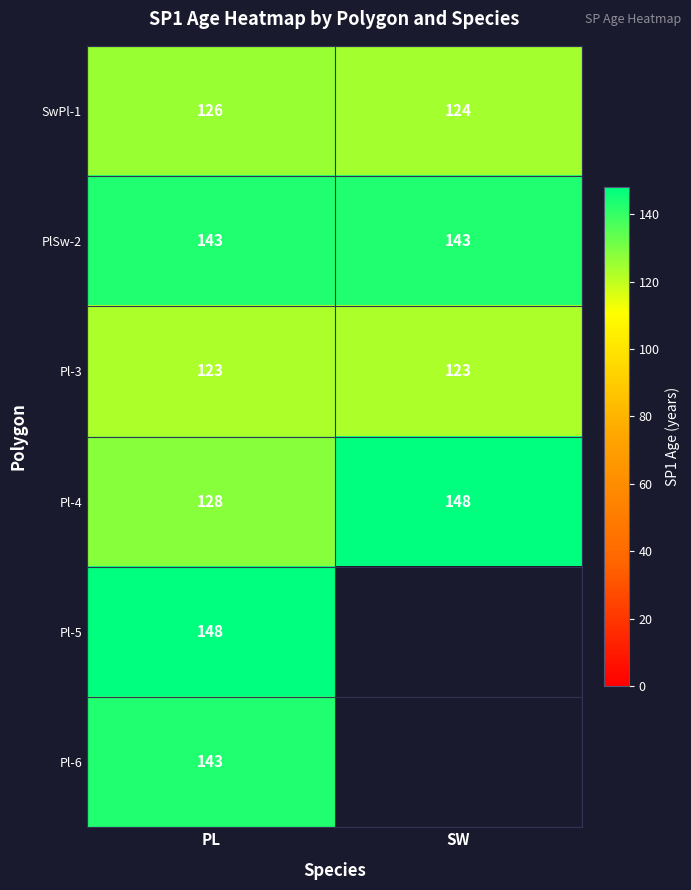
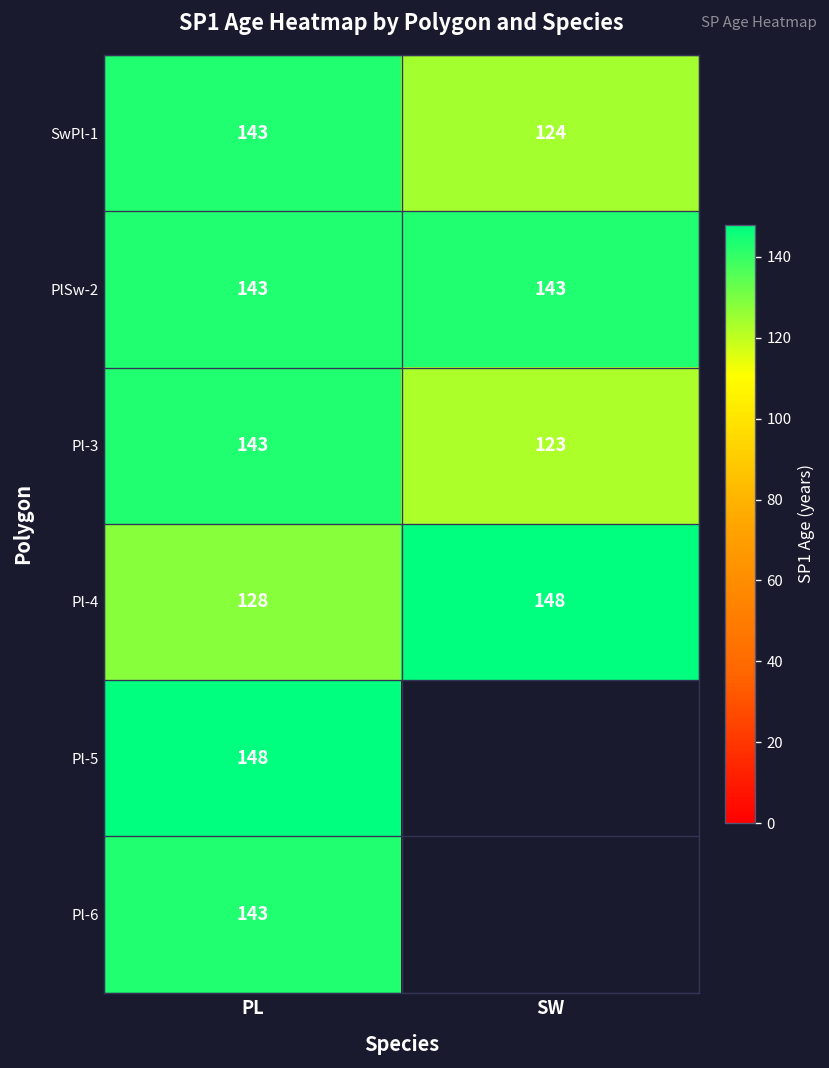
SwPl-1, PL: 126 -> 143
Pl-3, PL: 123 -> 143
